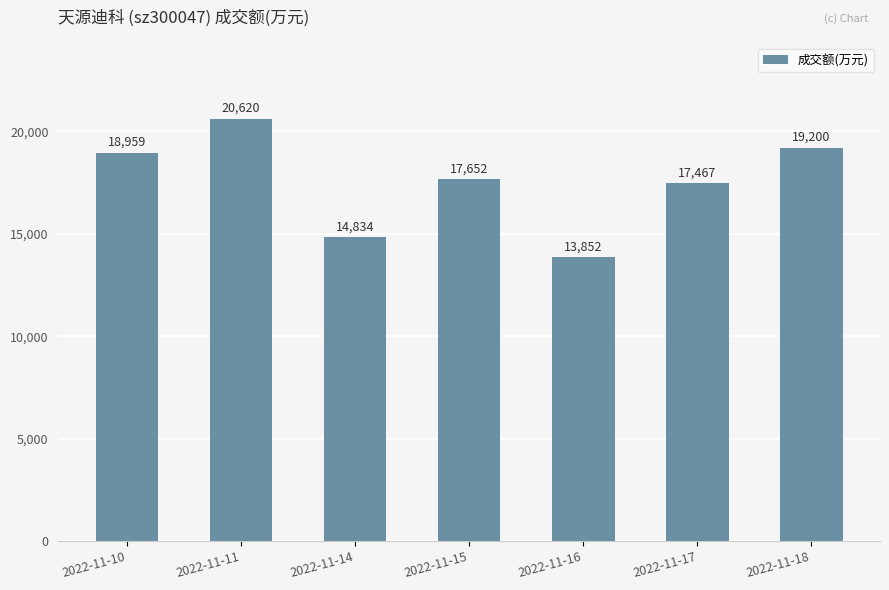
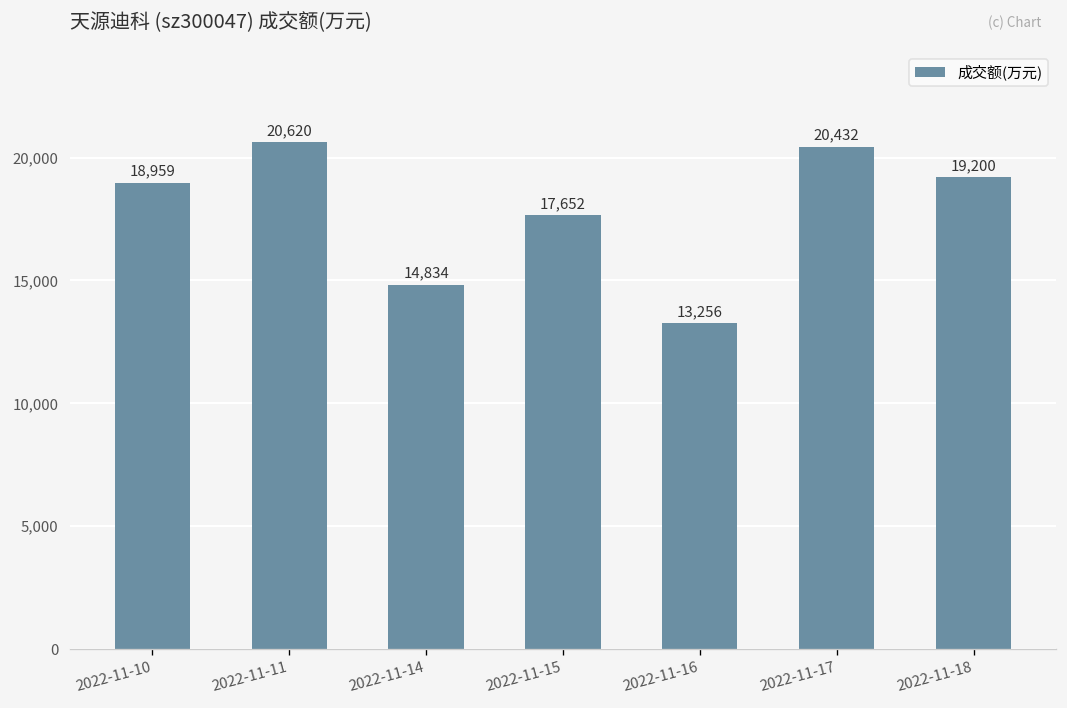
2022-11-16: 13,852 -> 13,256
2022-11-17: 17,467 -> 20,432
